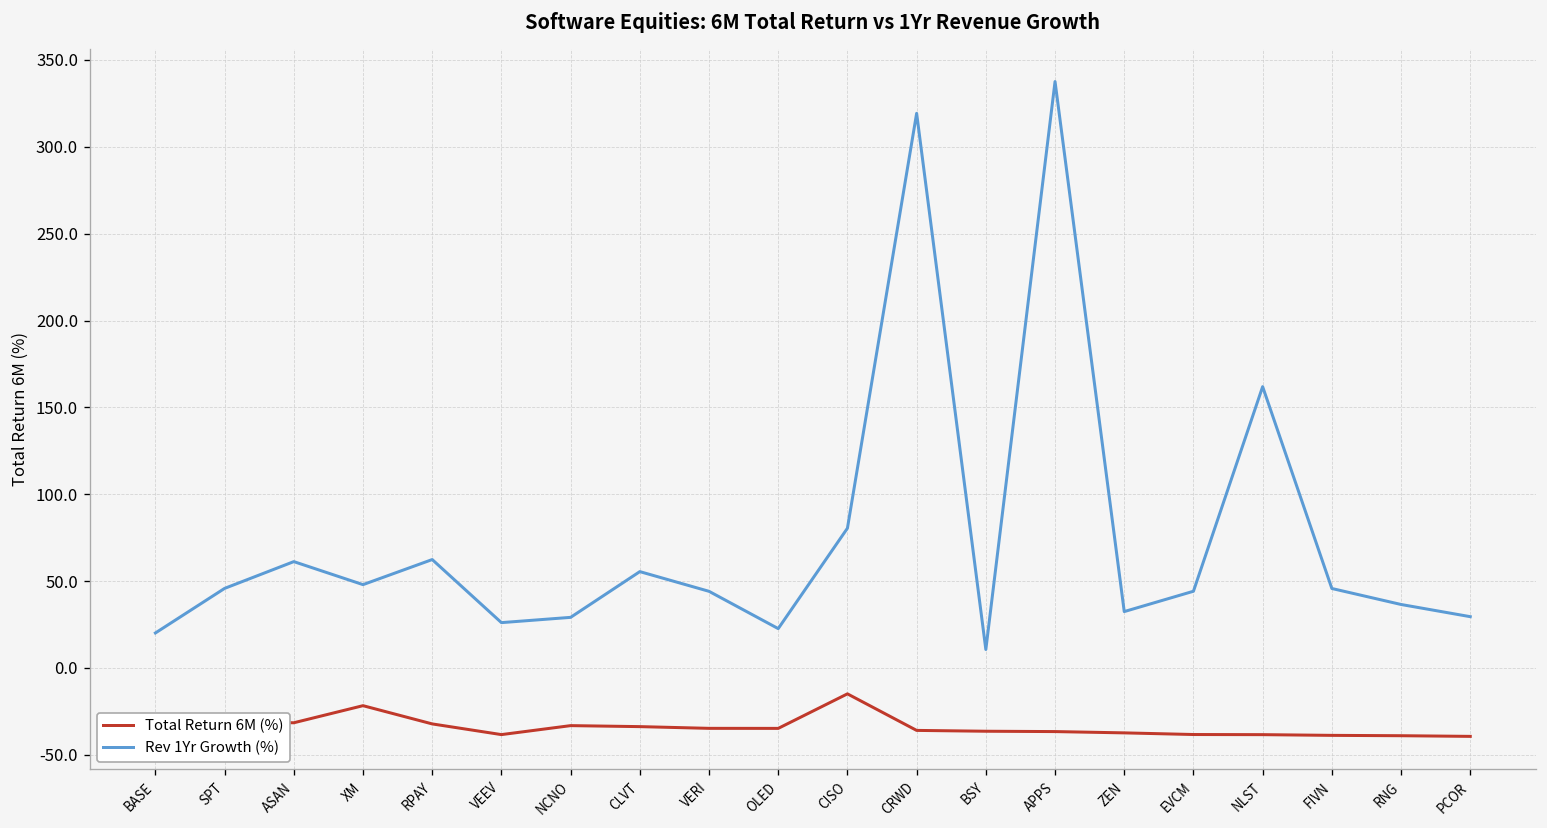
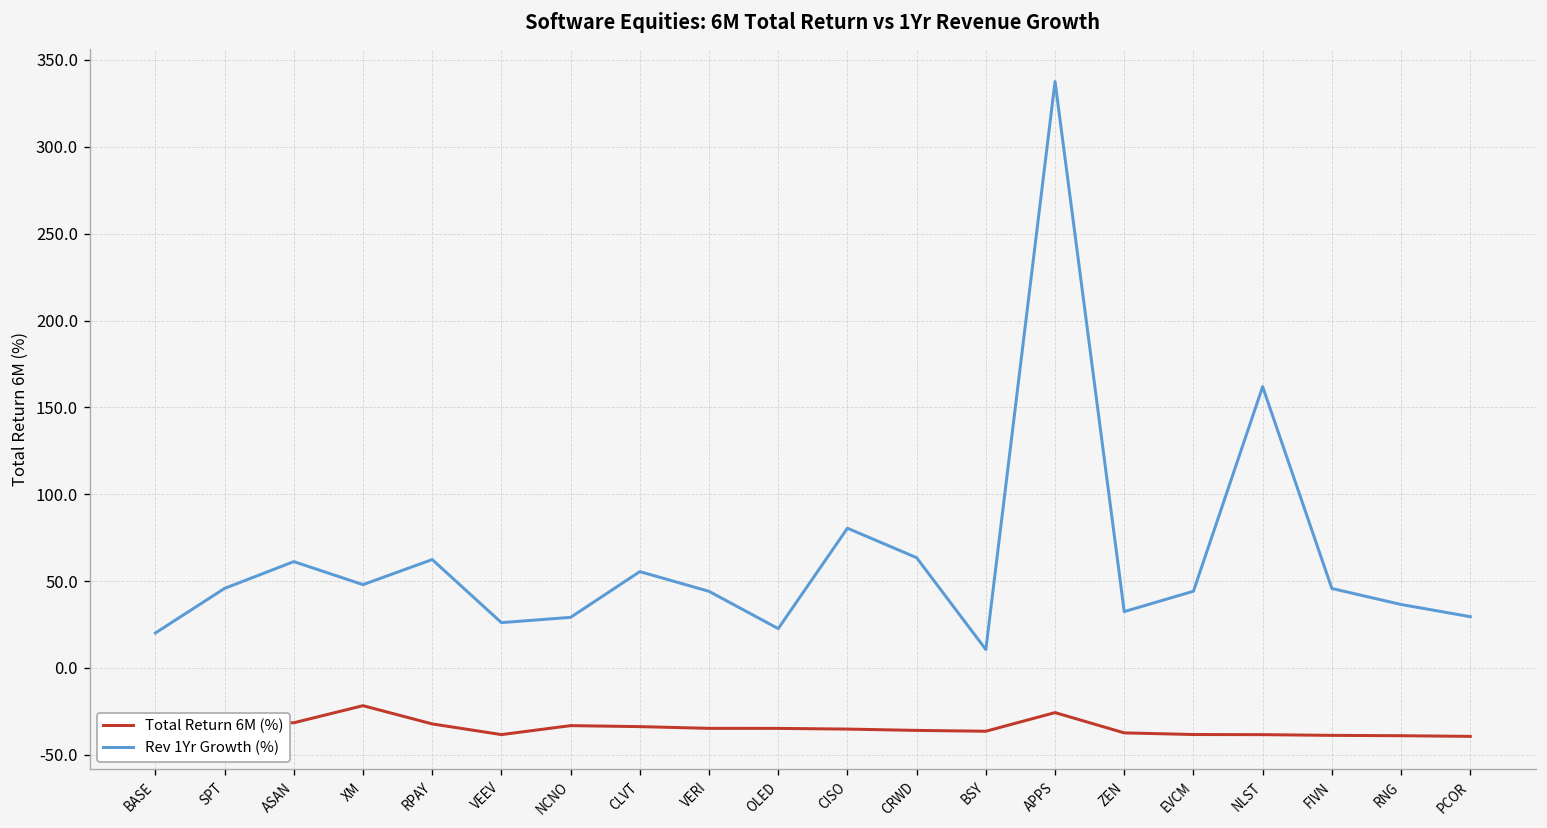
Total Return 6M (%), CISO: -15 -> -35
Rev 1Yr Growth (%), CRWD: 319 -> 63
Total Return 6M (%), APPS: -37 -> -26
